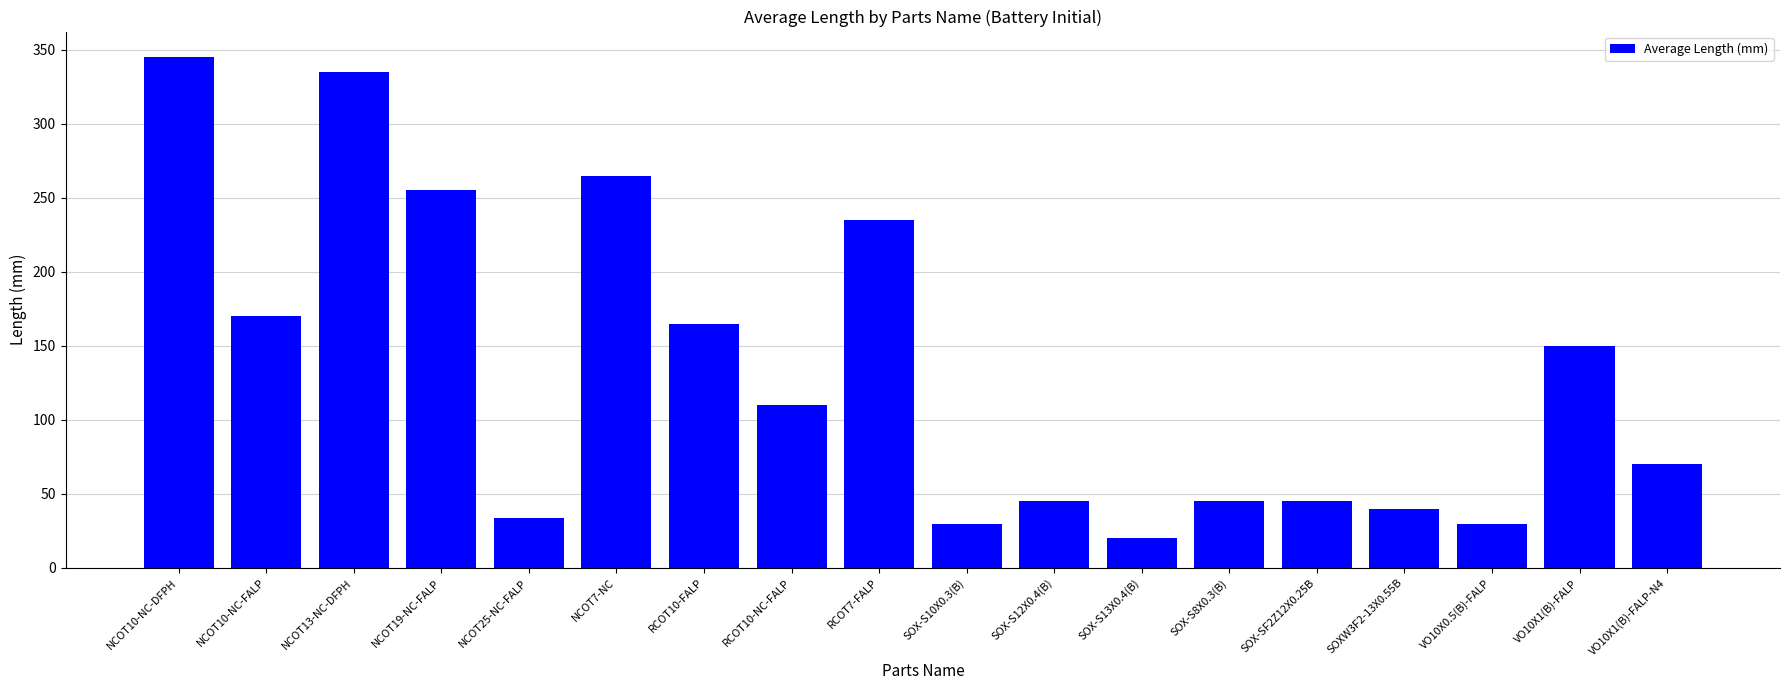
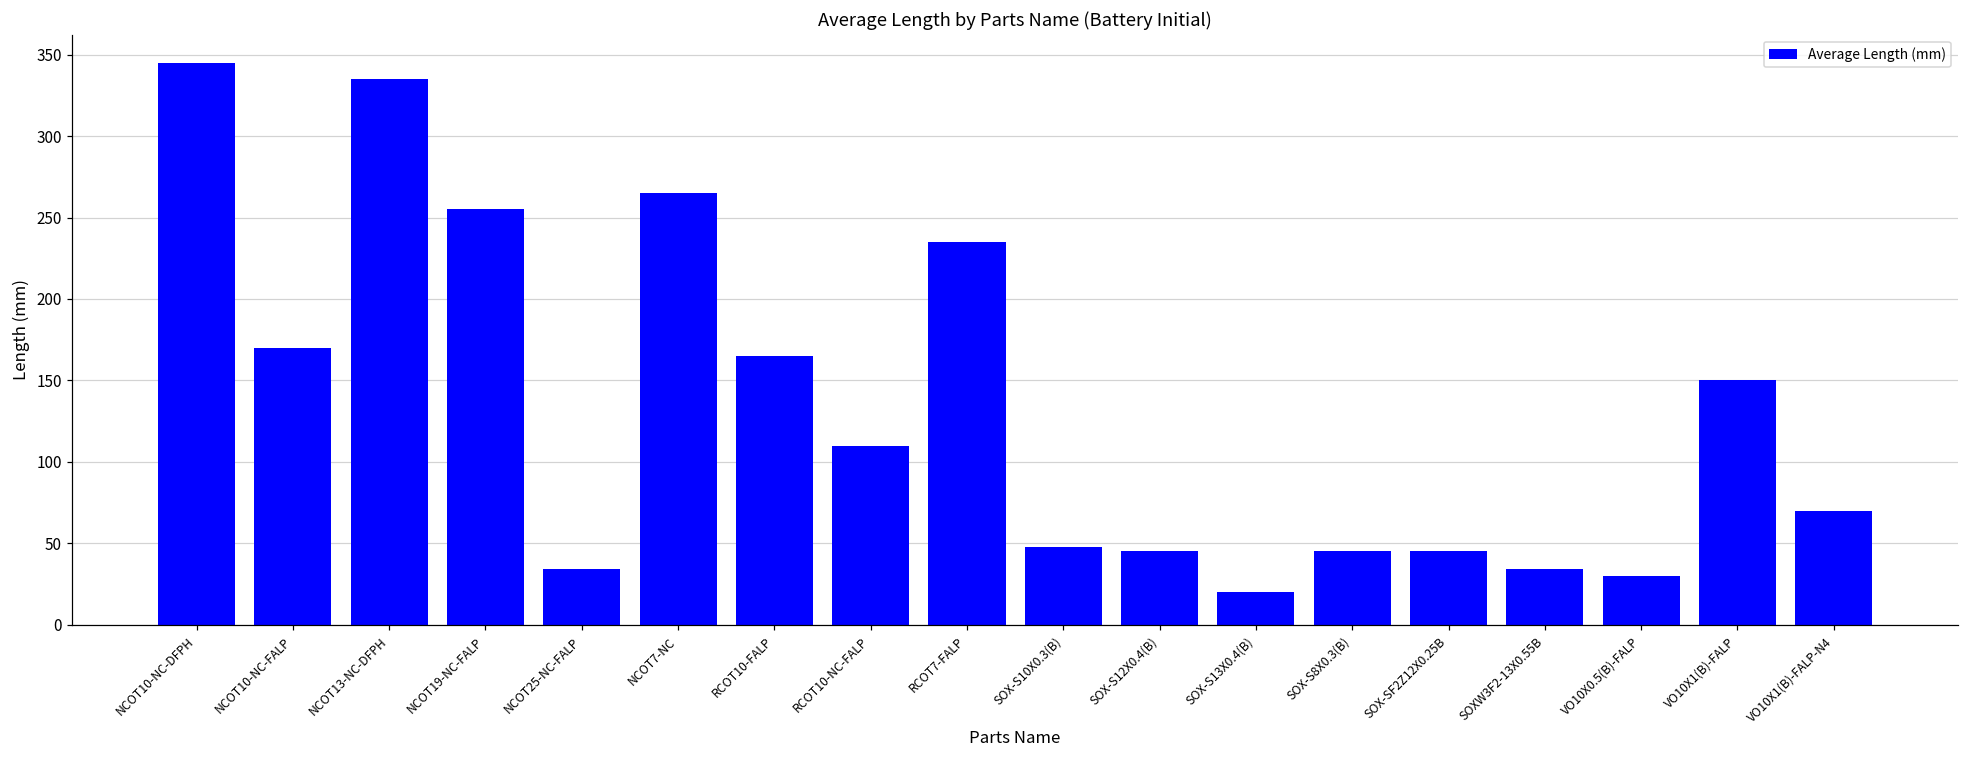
SOX-S10X0.3(B): 30 -> 48
SOXW3F2-13X0.55B: 40 -> 34
